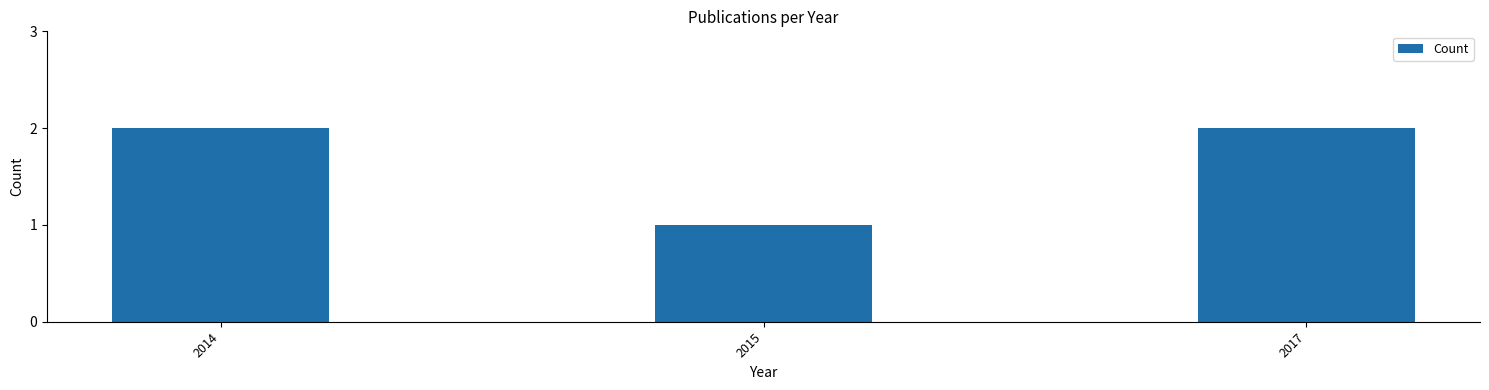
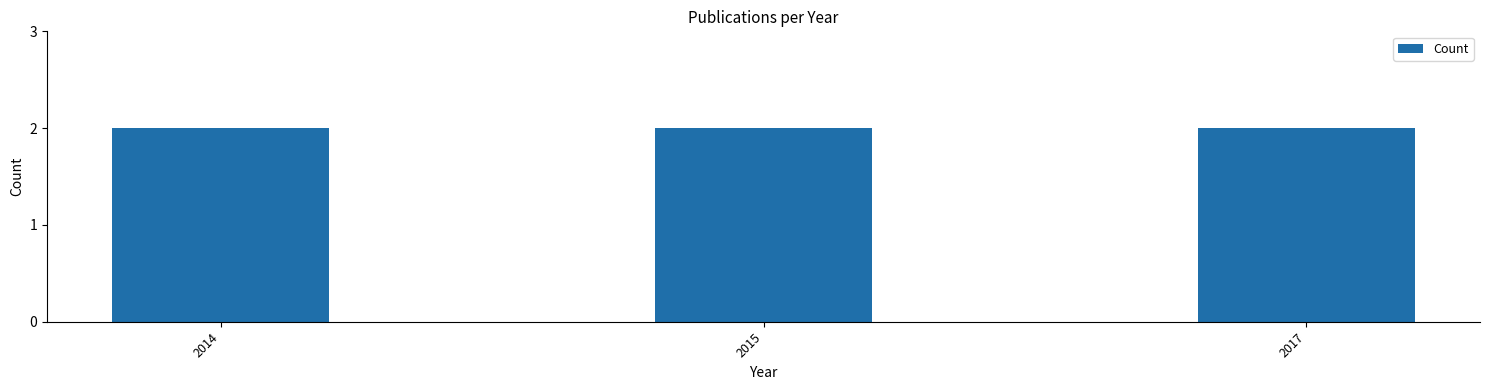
2015: 1 -> 2
